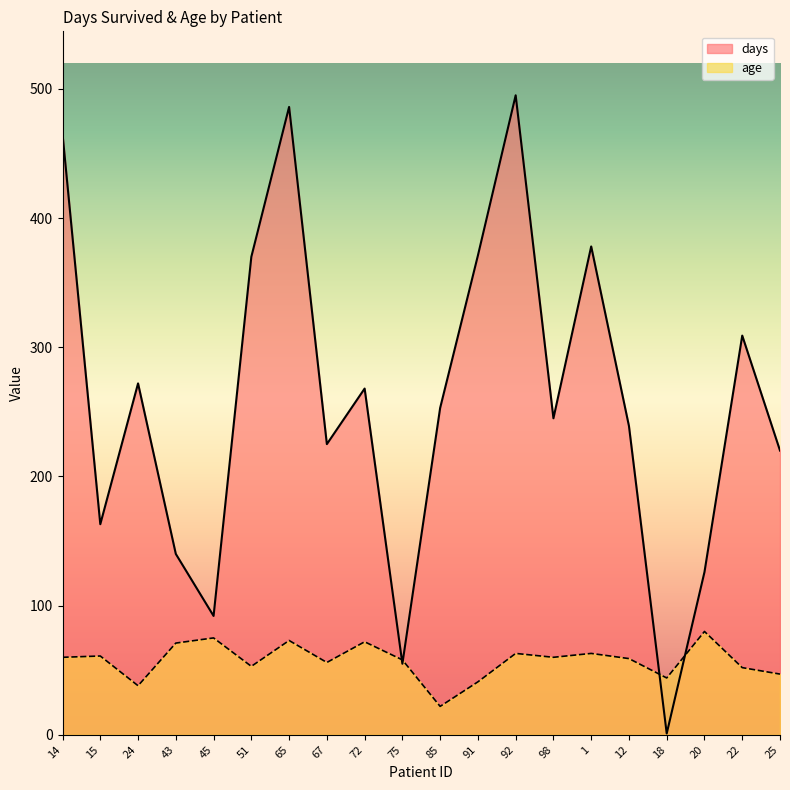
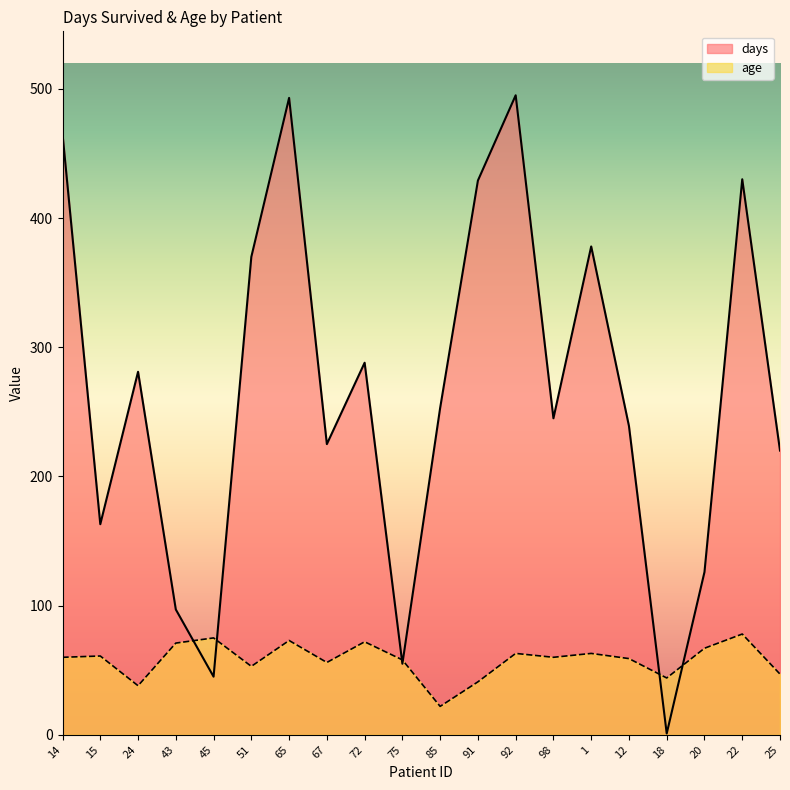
days, 24: 272 -> 281
days, 43: 140 -> 97
days, 45: 92 -> 45
days, 65: 486 -> 493
days, 72: 268 -> 288
days, 91: 371 -> 429
age, 20: 80 -> 67
days, 22: 309 -> 430
age, 22: 52 -> 78
